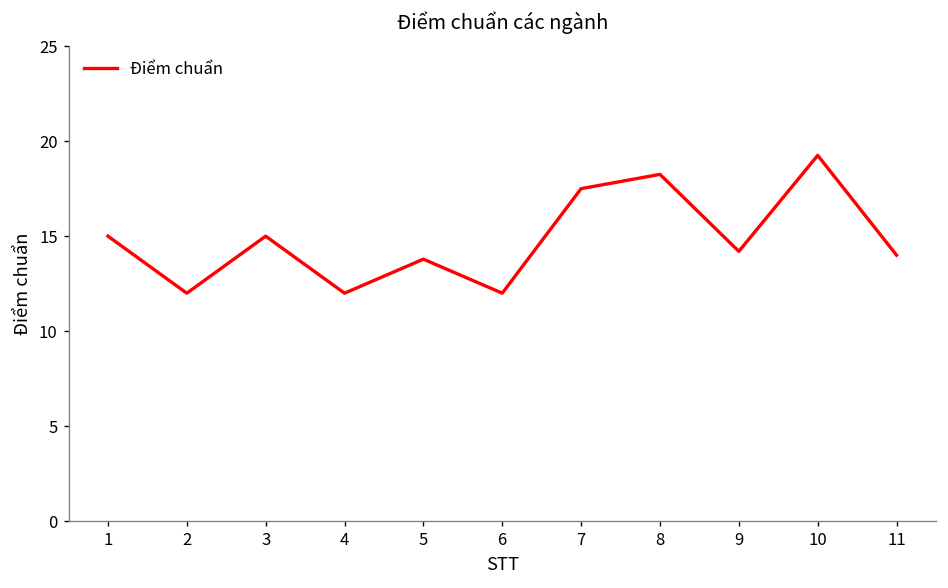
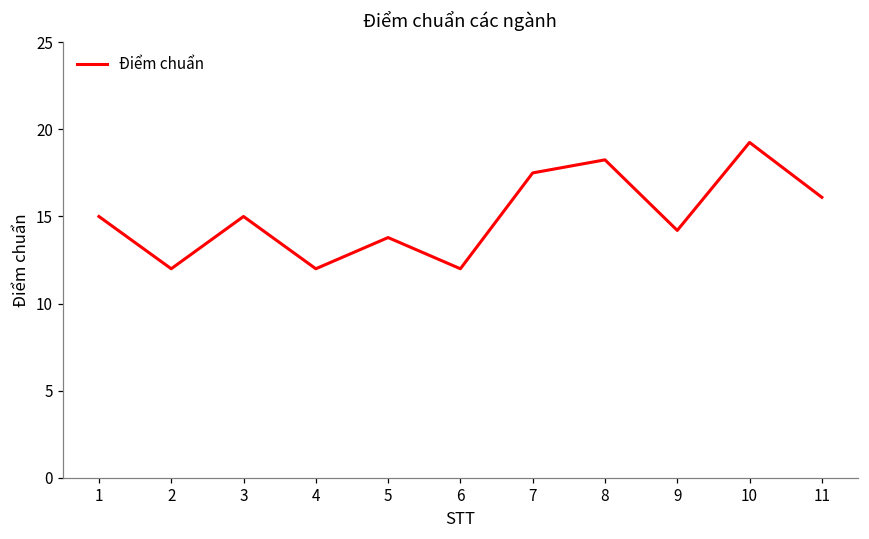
11: 14.0 -> 16.1
